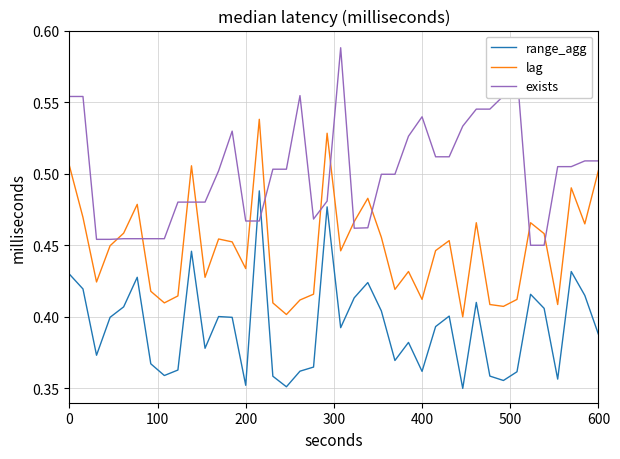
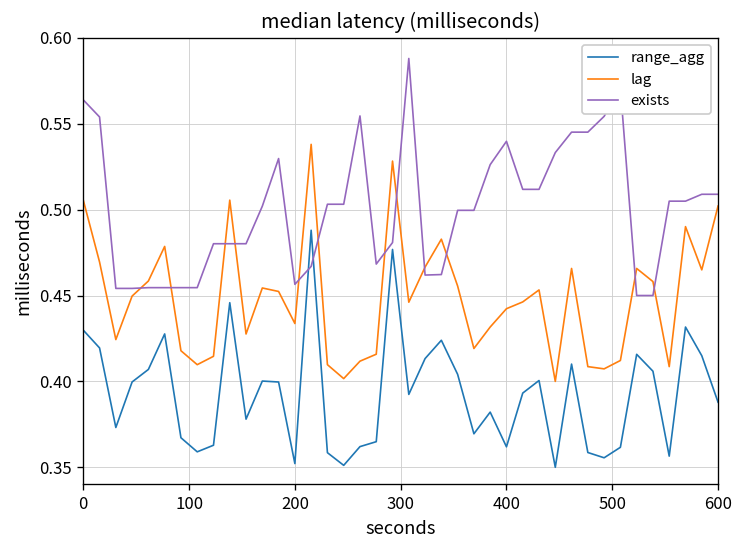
exists, 0: 0.554 -> 0.564
exists, 200: 0.467 -> 0.457
lag, 400: 0.412 -> 0.442
